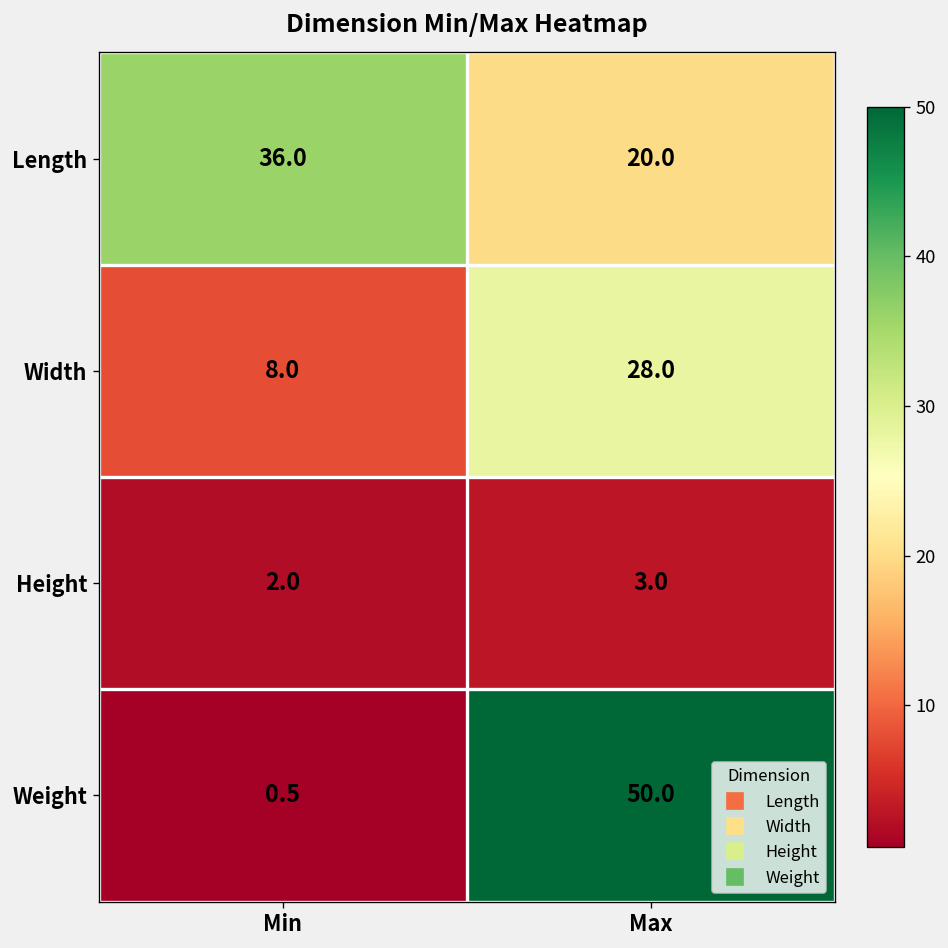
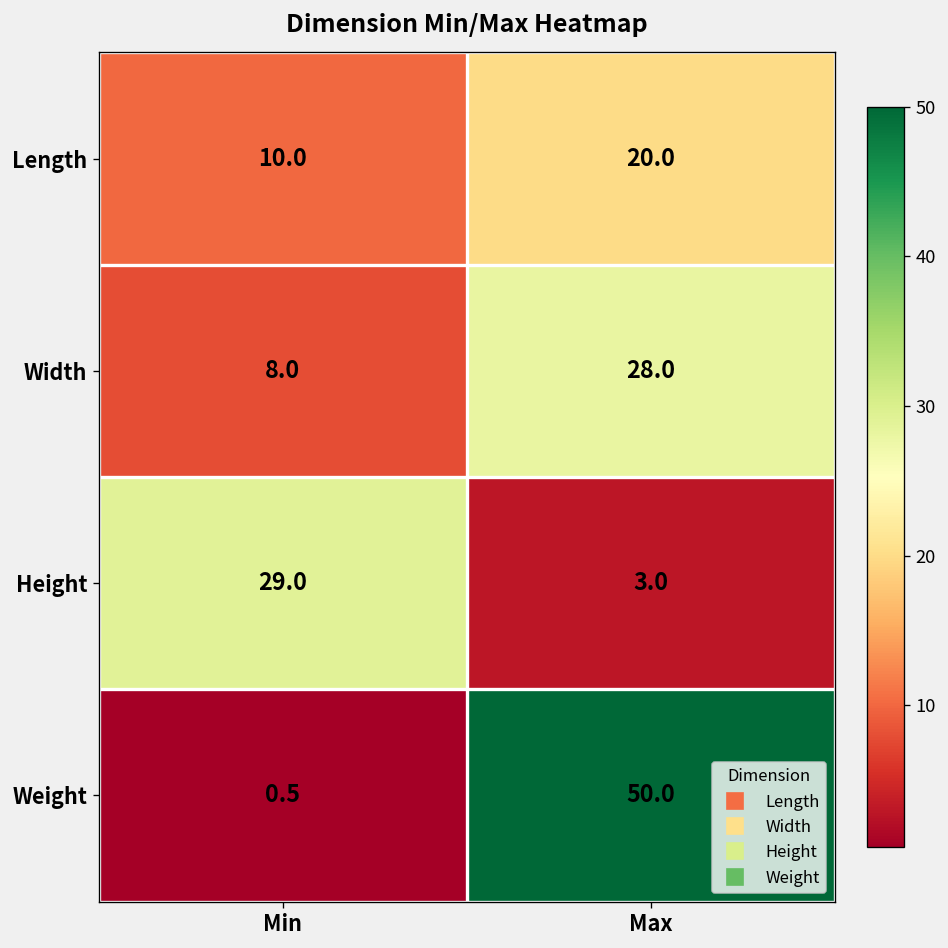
Length, Min: 36.0 -> 10.0
Height, Min: 2.0 -> 29.0
